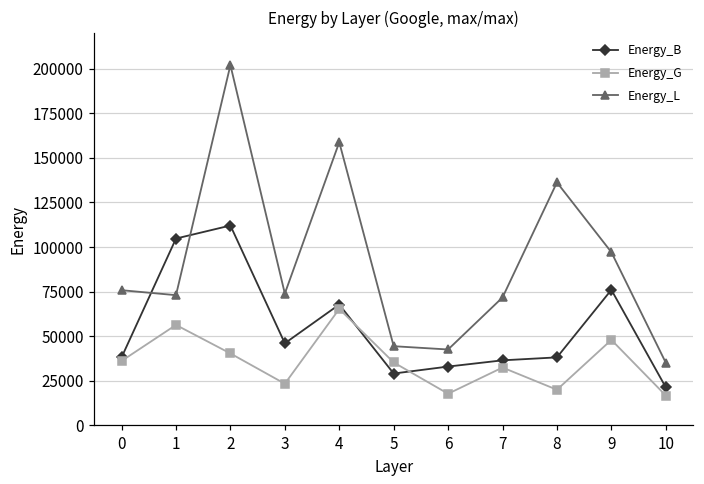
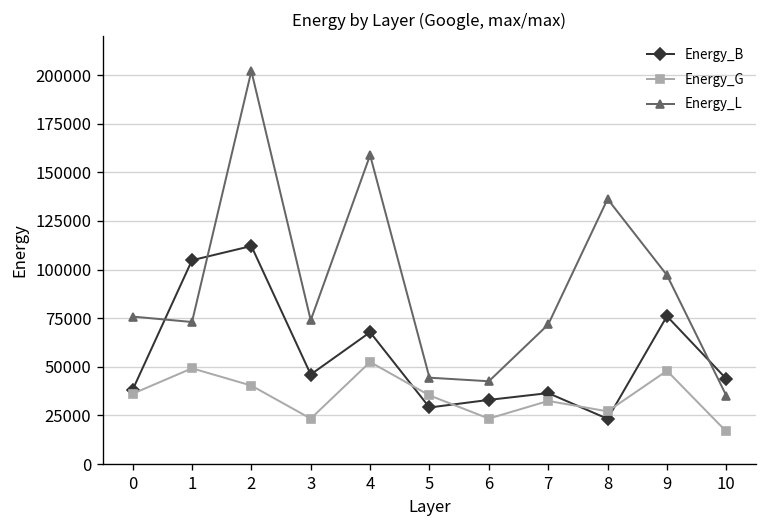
Energy_G, 1: 56000 -> 49000
Energy_G, 4: 65000 -> 52000
Energy_G, 6: 18000 -> 23000
Energy_B, 8: 38000 -> 23000
Energy_G, 8: 20000 -> 27000
Energy_B, 10: 21000 -> 44000
